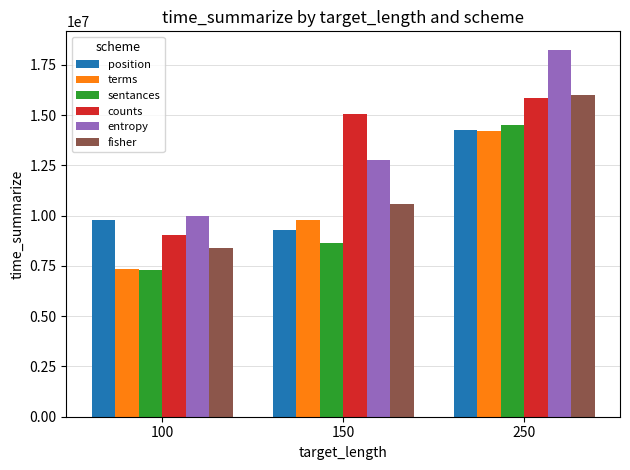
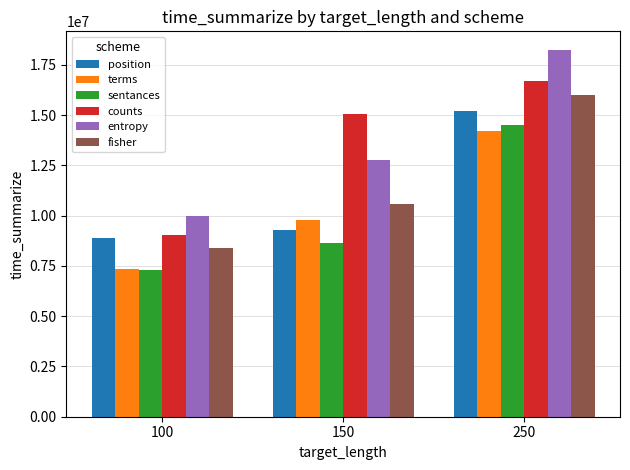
position, 100: 9800000 -> 8900000
position, 250: 14200000 -> 15200000
counts, 250: 15800000 -> 16700000
